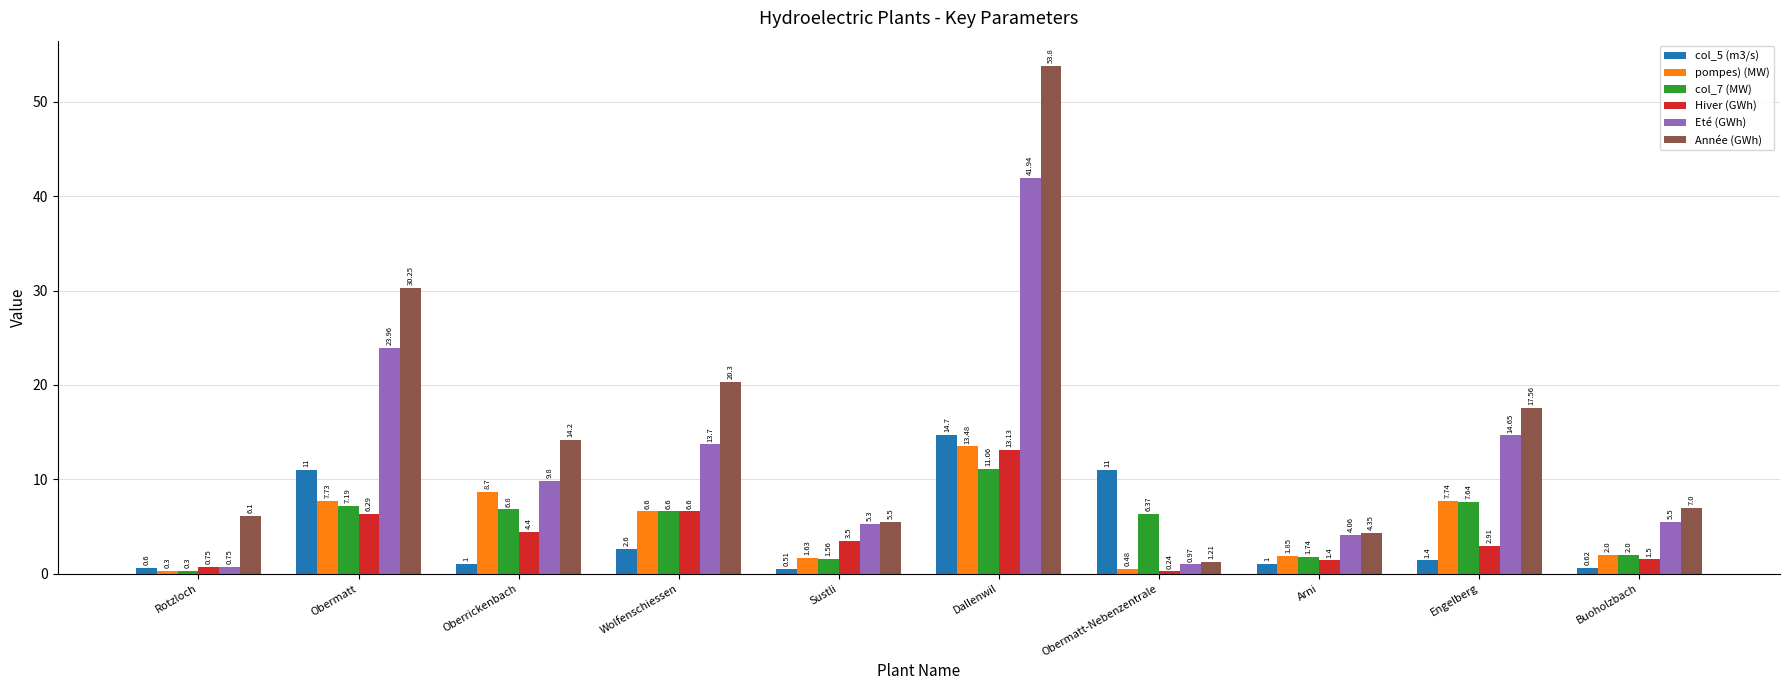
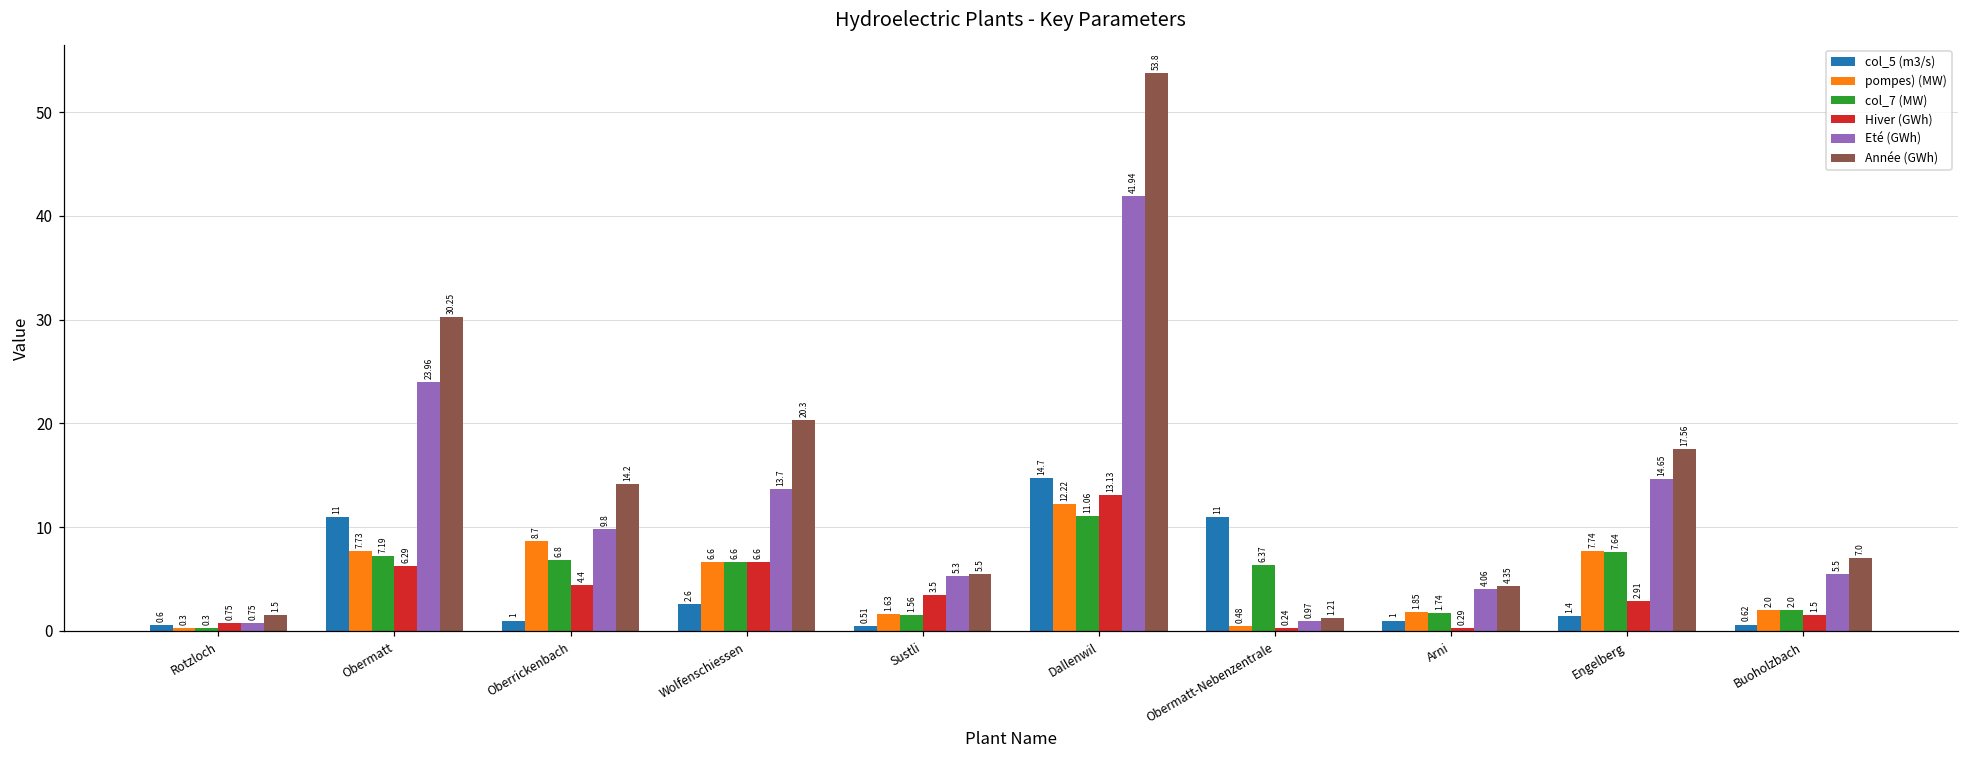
Année (GWh), Rotzloch: 6.1 -> 1.5
pompes) (MW), Dallenwil: 13.48 -> 12.22
Hiver (GWh), Arni: 1.4 -> 0.29
